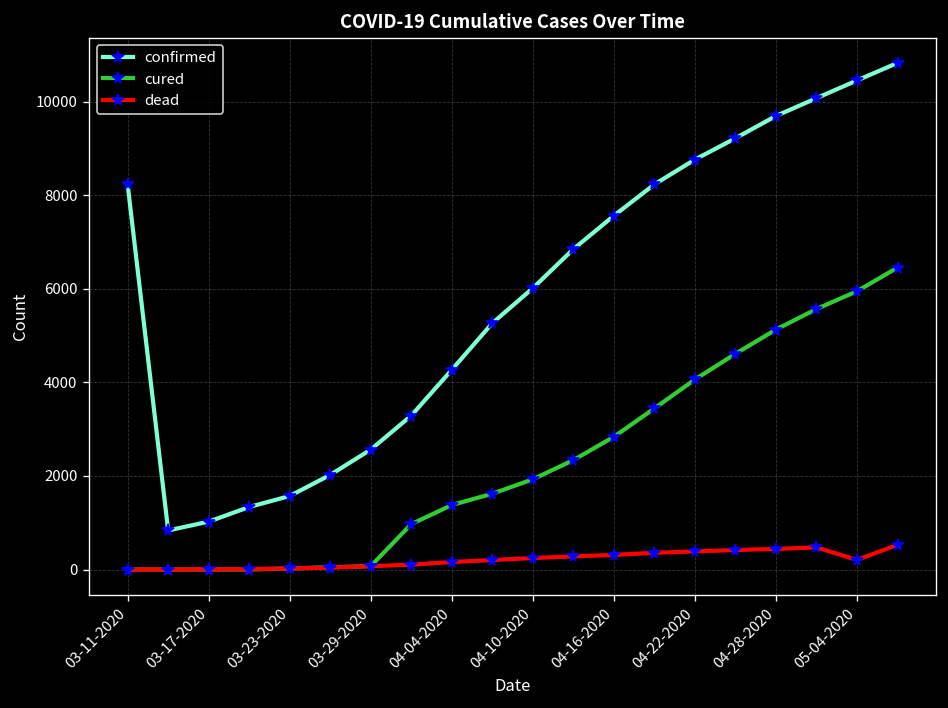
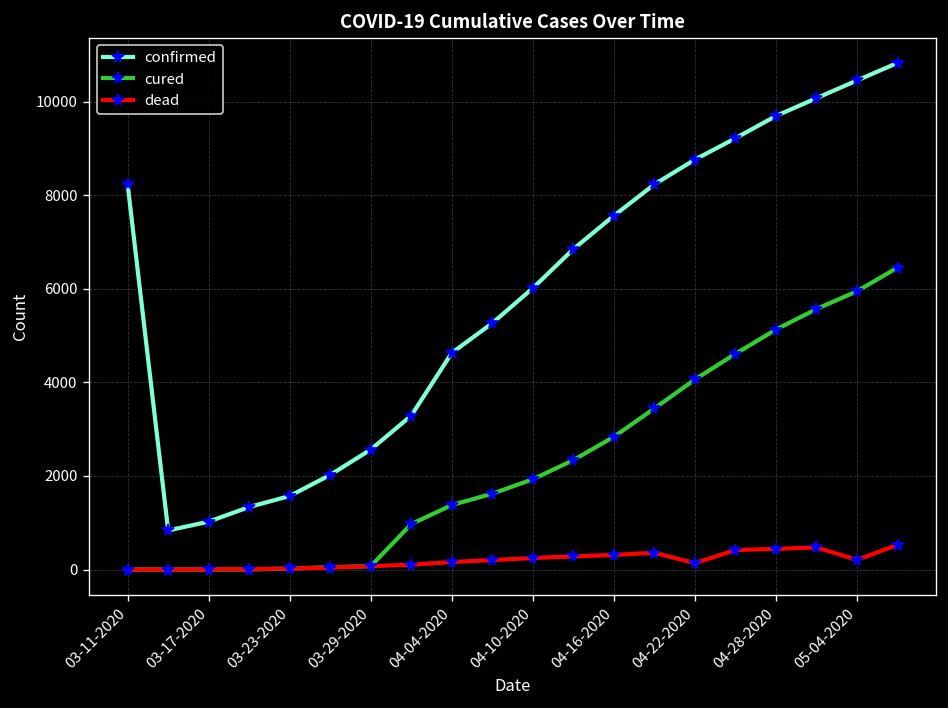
confirmed, 04-04-2020: 4300 -> 4600
dead, 04-22-2020: 400 -> 100
